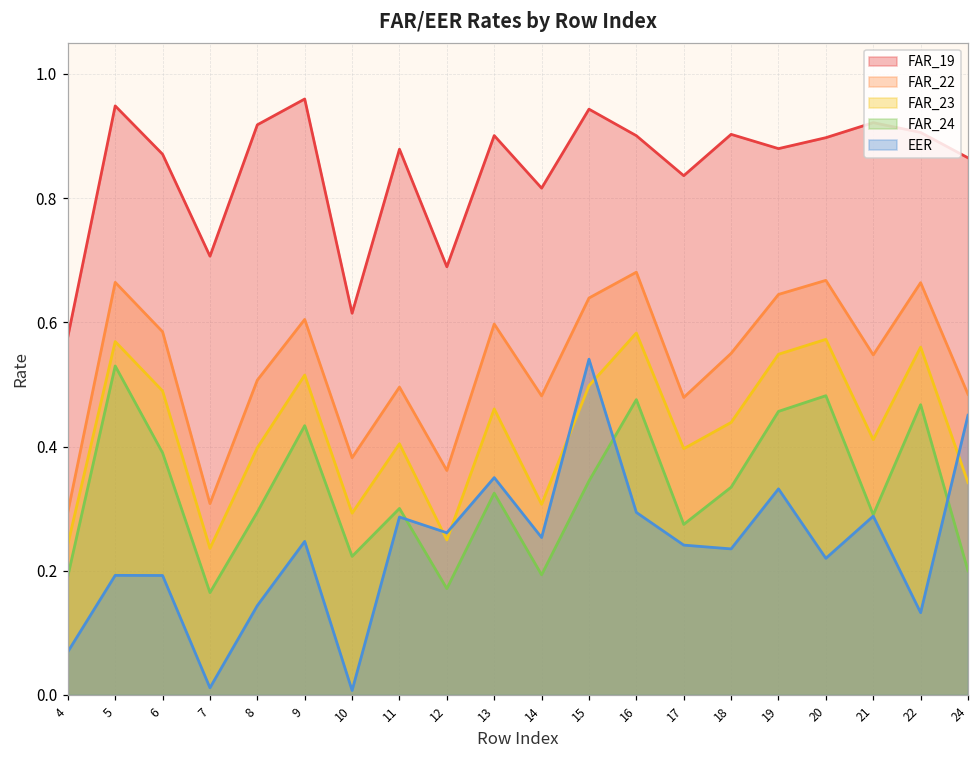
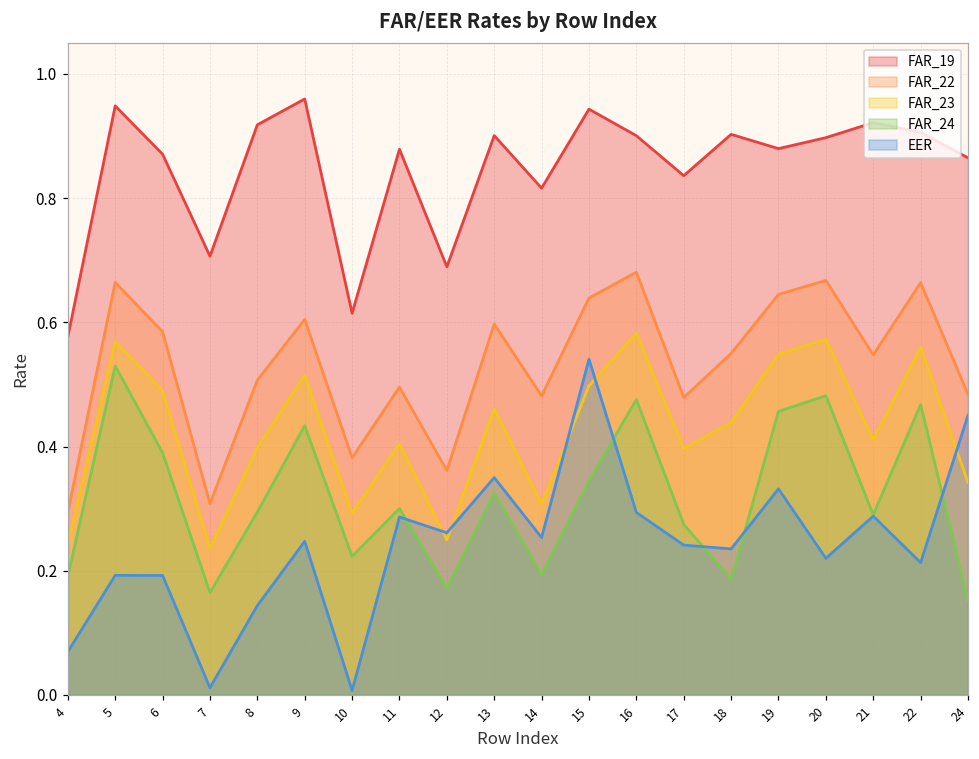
FAR_24, 18: 0.33 -> 0.19
EER, 22: 0.13 -> 0.21
FAR_24, 24: 0.20 -> 0.15
